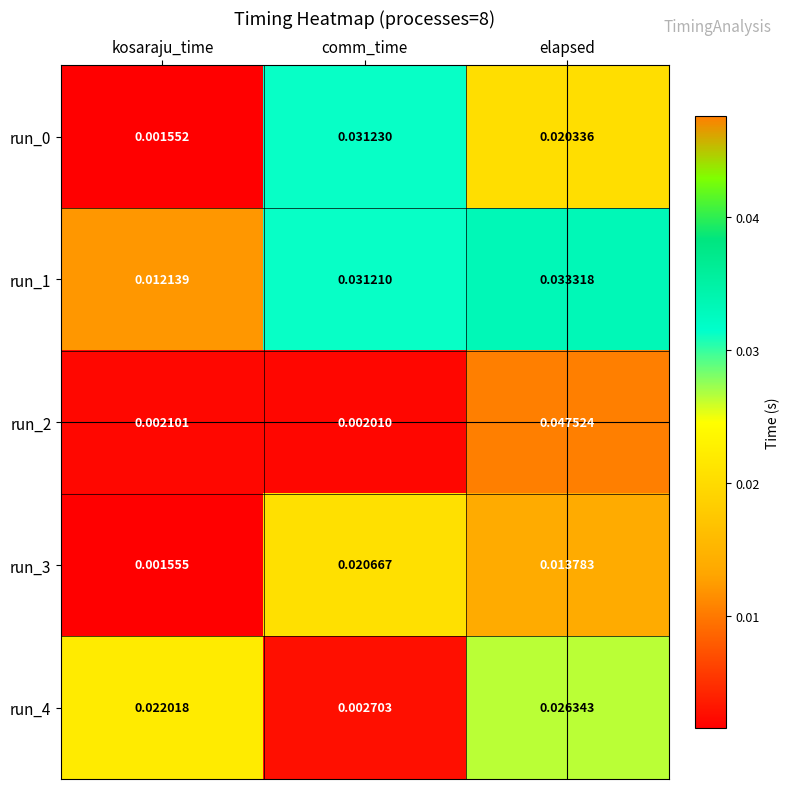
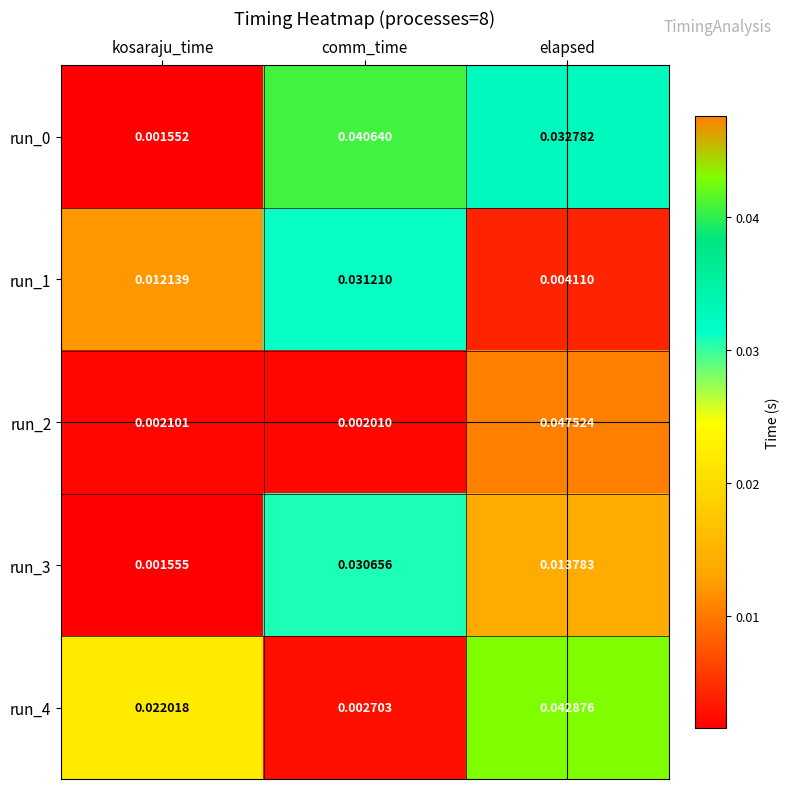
run_0, comm_time: 0.031230 -> 0.040640
run_0, elapsed: 0.020336 -> 0.032782
run_1, elapsed: 0.033318 -> 0.004110
run_3, comm_time: 0.020667 -> 0.030656
run_4, elapsed: 0.026343 -> 0.042876
